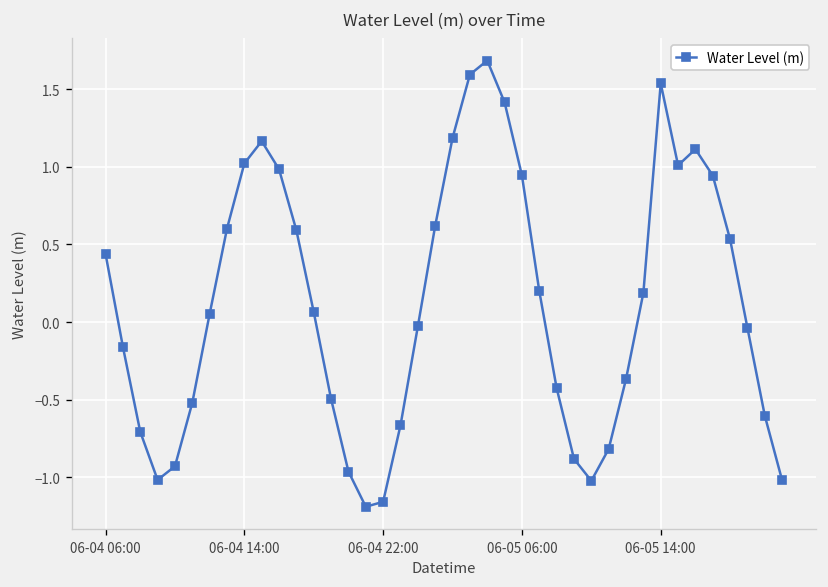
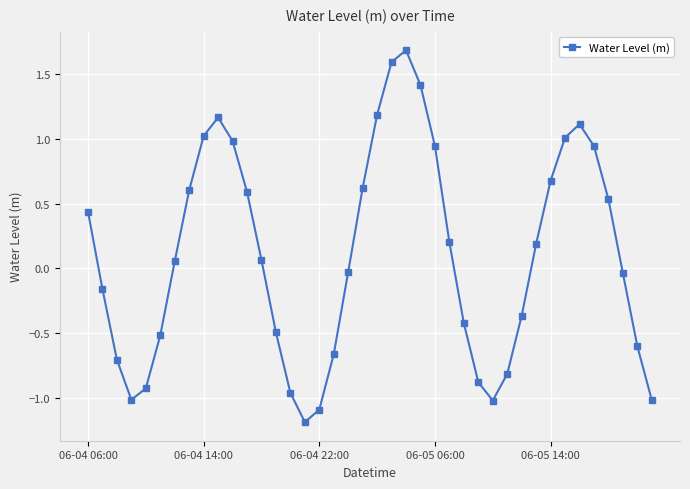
06-04 22:00: -1.16 -> -1.09
06-05 14:00: 1.54 -> 0.68
